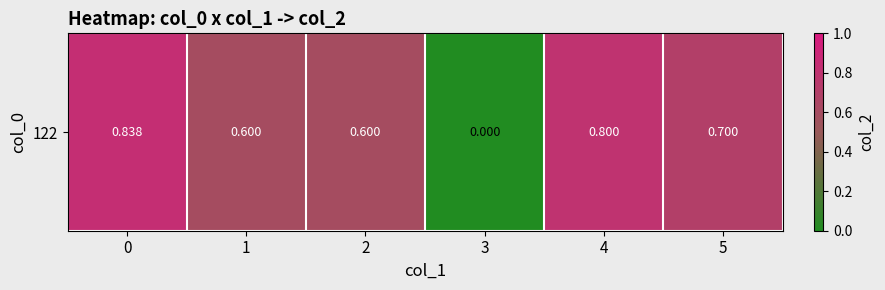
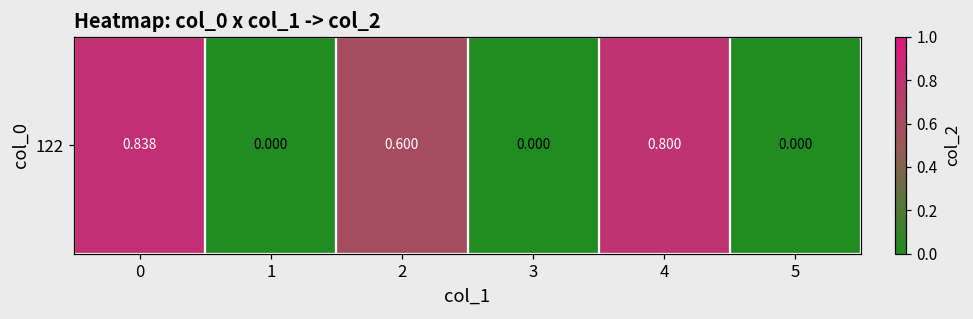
122, 1: 0.600 -> 0.000
122, 5: 0.700 -> 0.000
